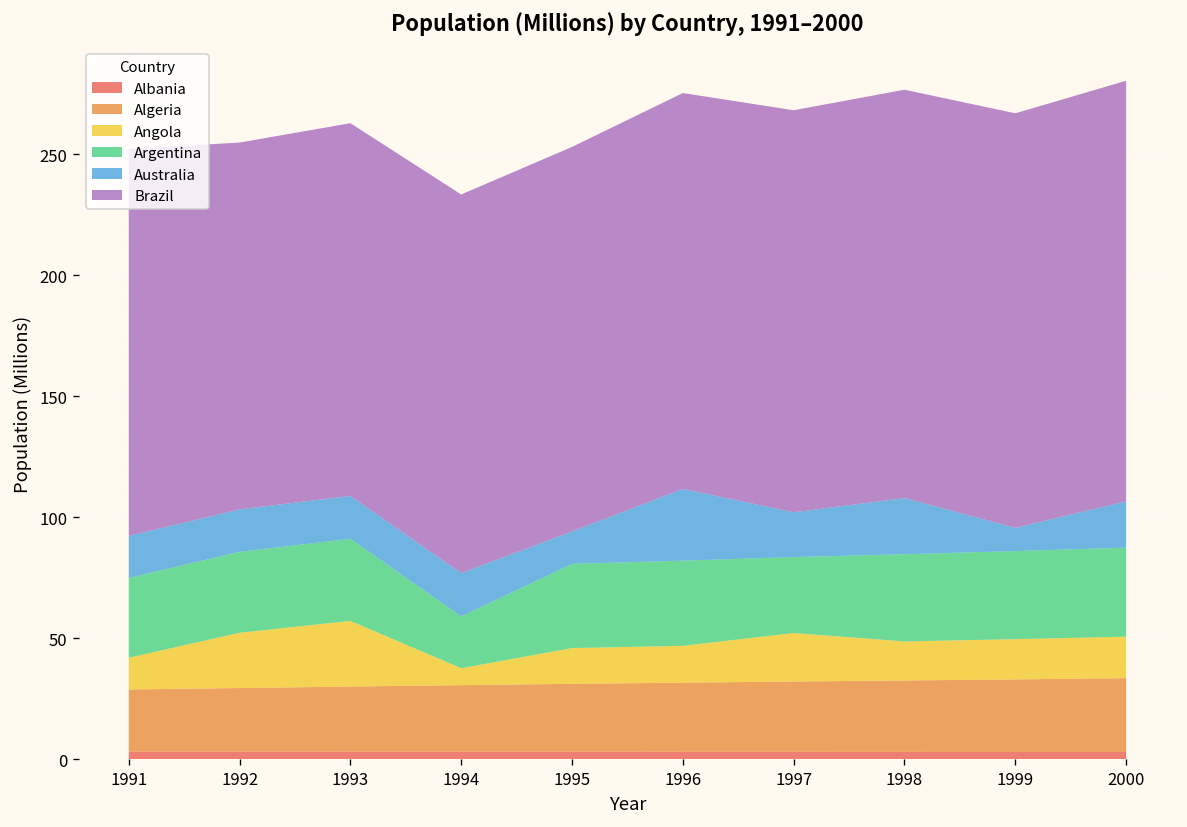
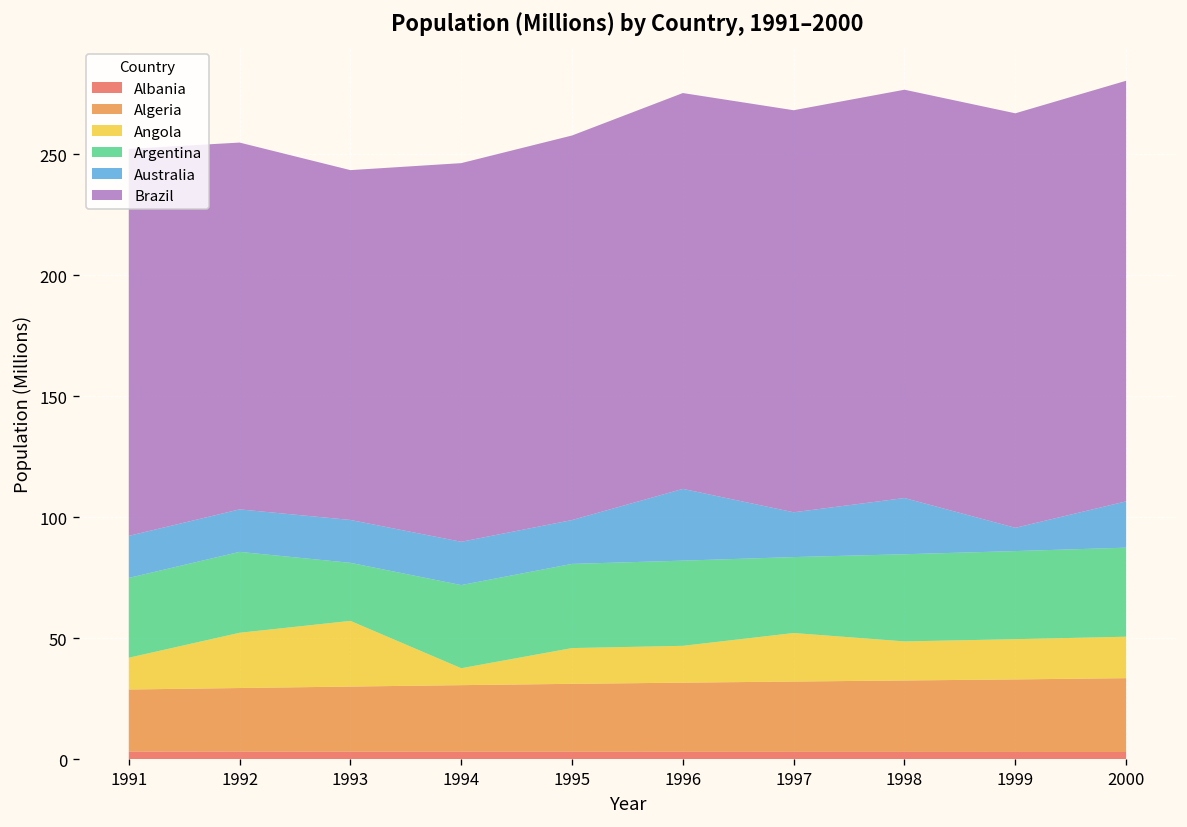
Argentina, 1993: 34 -> 24
Brazil, 1993: 154 -> 145
Argentina, 1994: 21 -> 34
Australia, 1995: 13 -> 18
